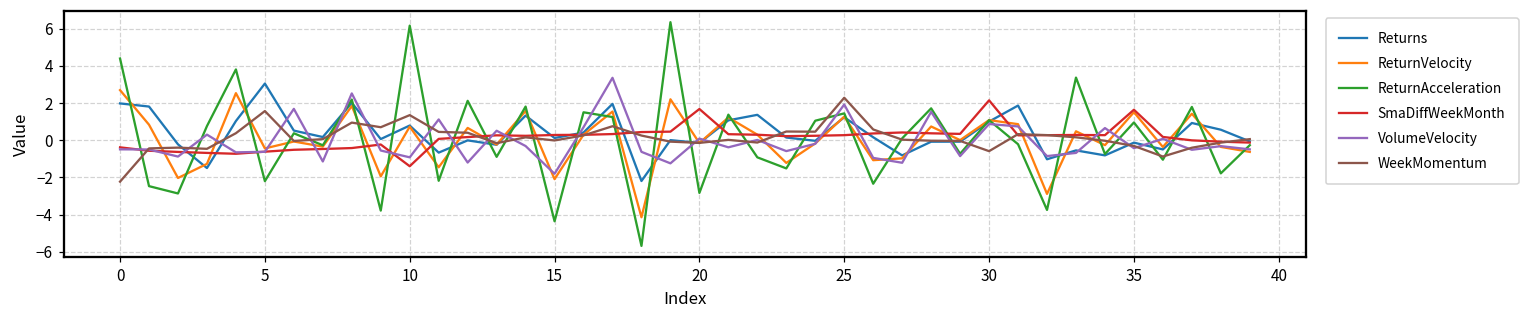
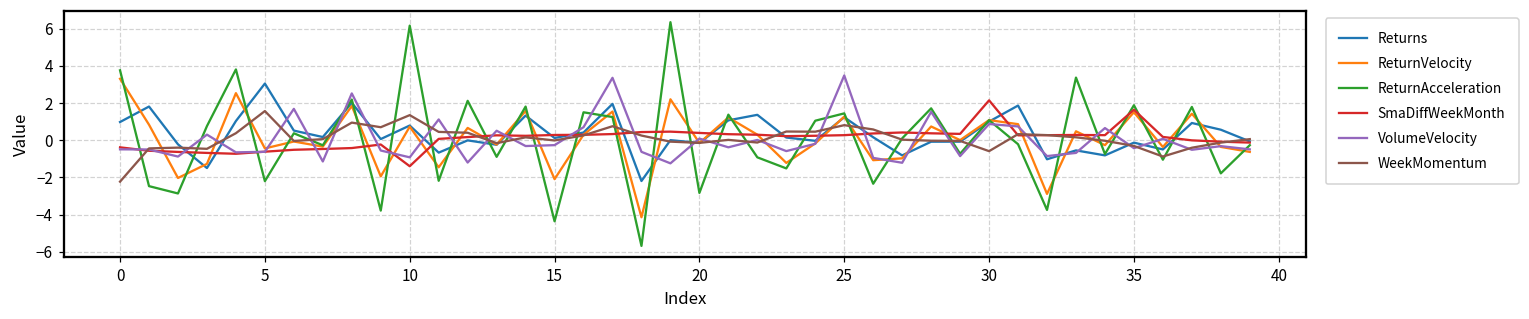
Returns, 0: 2.0 -> 1.0
ReturnVelocity, 0: 2.7 -> 3.3
ReturnAcceleration, 0: 4.4 -> 3.8
VolumeVelocity, 15: -1.8 -> -0.3
SmaDiffWeekMonth, 20: 1.7 -> 0.4
VolumeVelocity, 25: 1.9 -> 3.5
WeekMomentum, 25: 2.3 -> 0.8
ReturnAcceleration, 35: 1.0 -> 1.9
